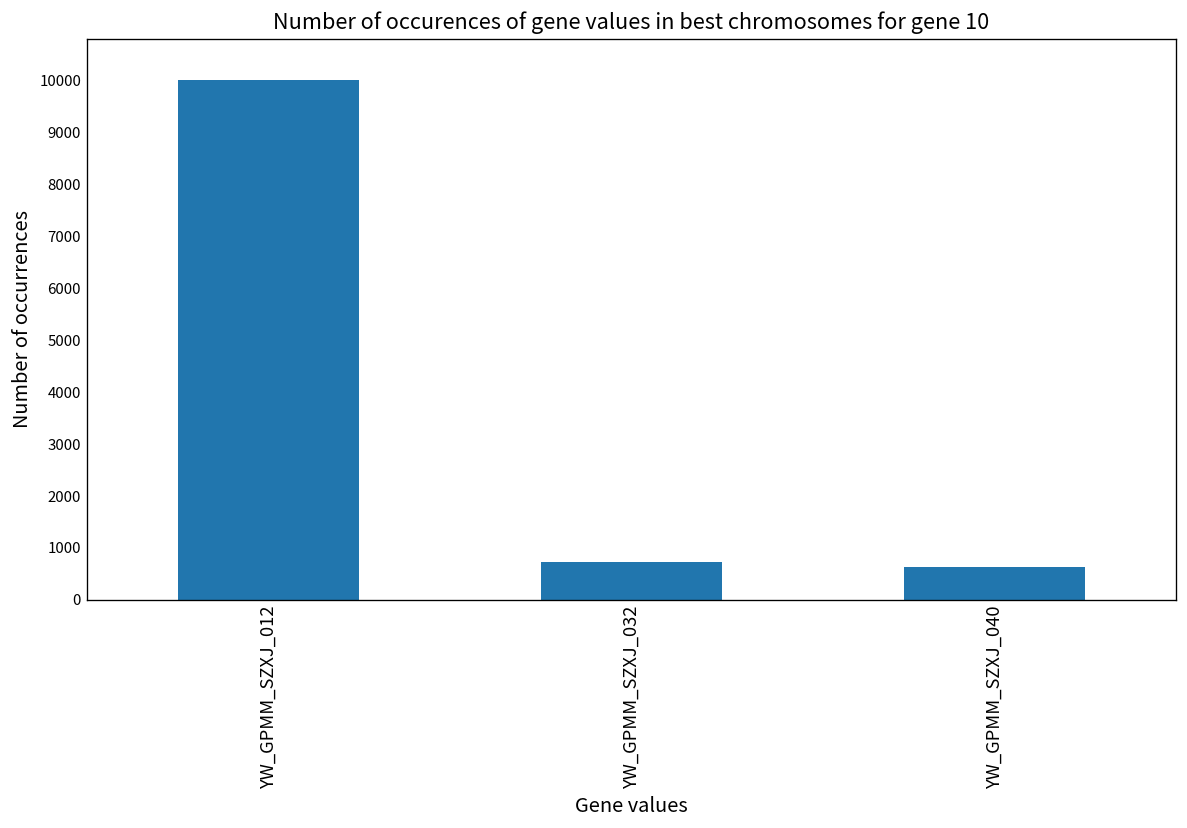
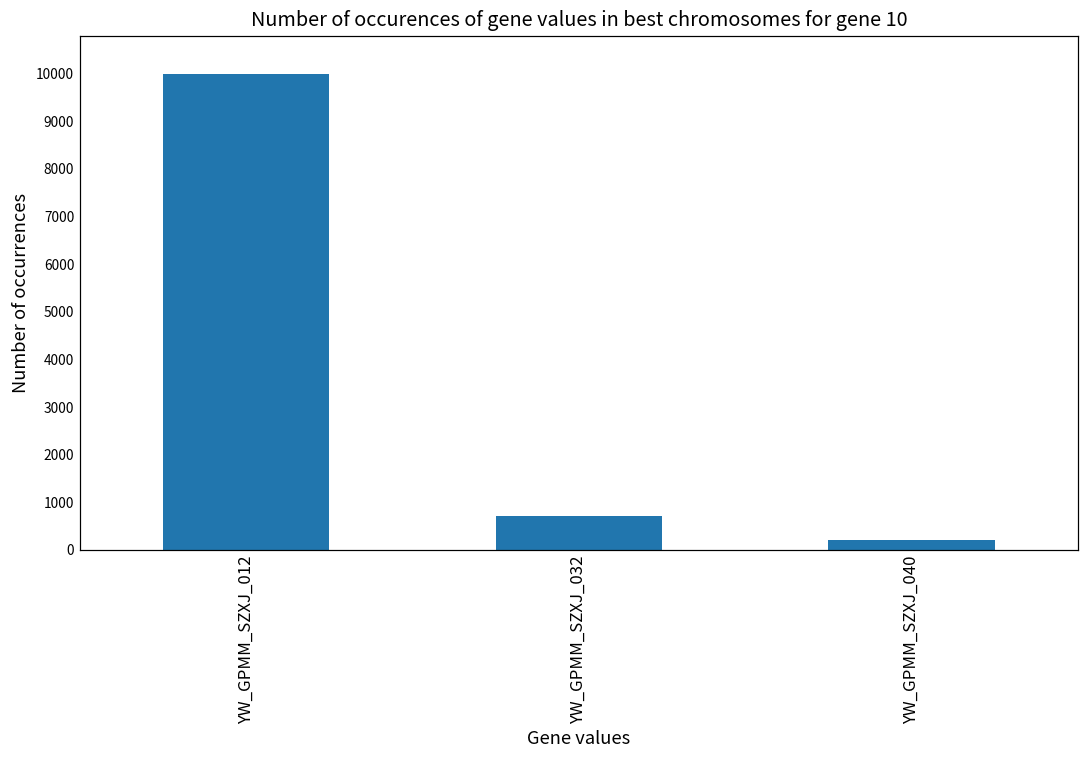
YW_GPMM_SZXJ_040: 600 -> 200
